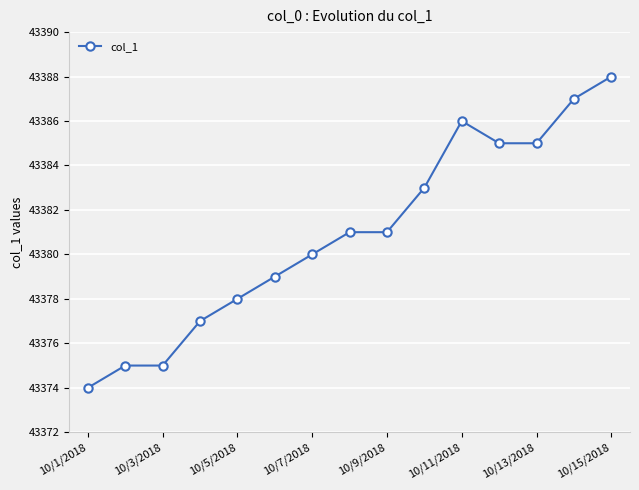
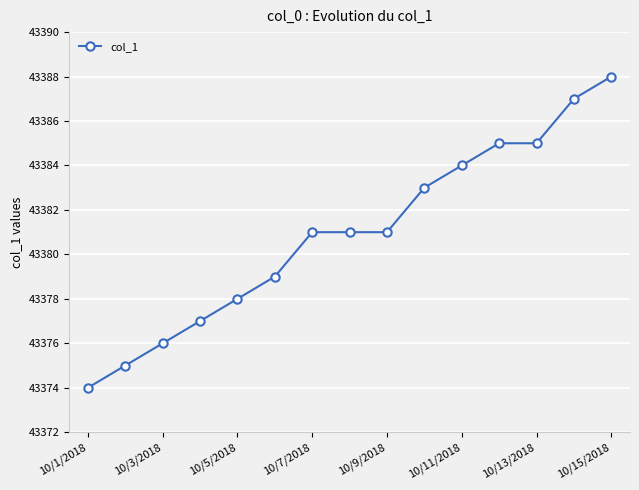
10/3/2018: 43375 -> 43376
10/7/2018: 43380 -> 43381
10/11/2018: 43386 -> 43384
